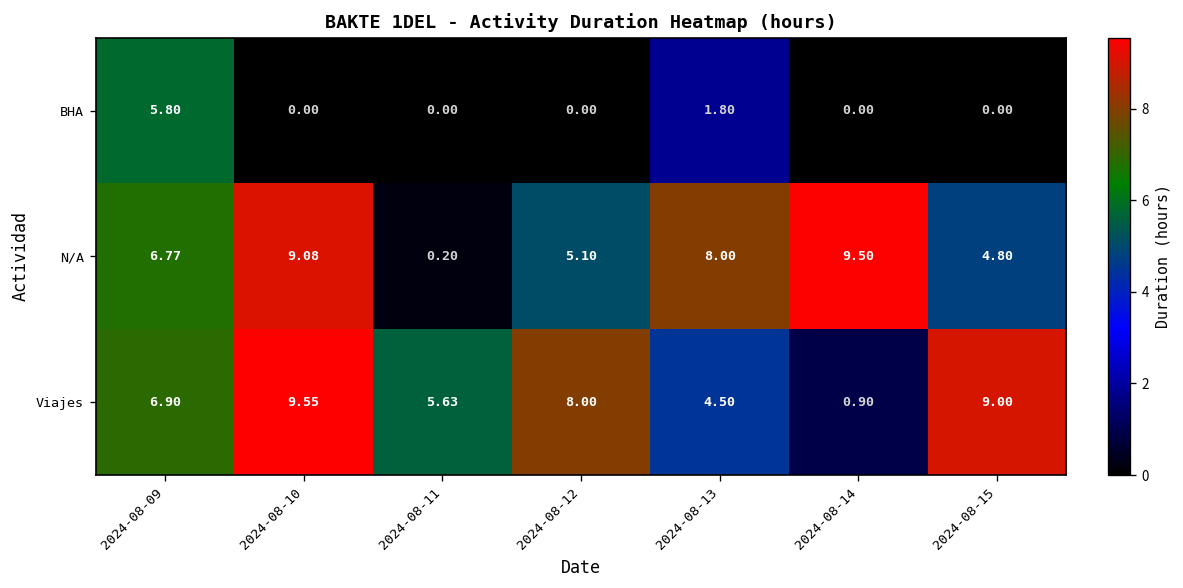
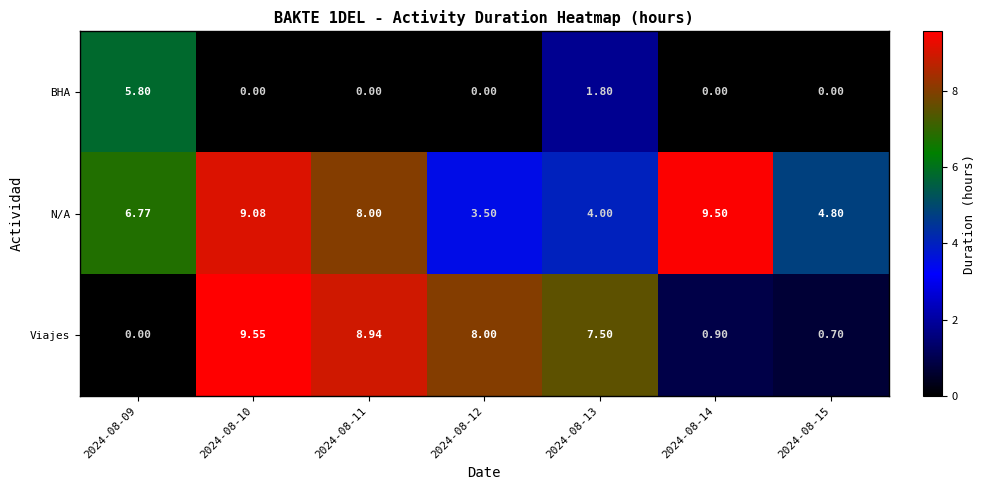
N/A, 2024-08-11: 0.20 -> 8.00
N/A, 2024-08-12: 5.10 -> 3.50
N/A, 2024-08-13: 8.00 -> 4.00
Viajes, 2024-08-09: 6.90 -> 0.00
Viajes, 2024-08-11: 5.63 -> 8.94
Viajes, 2024-08-13: 4.50 -> 7.50
Viajes, 2024-08-15: 9.00 -> 0.70
